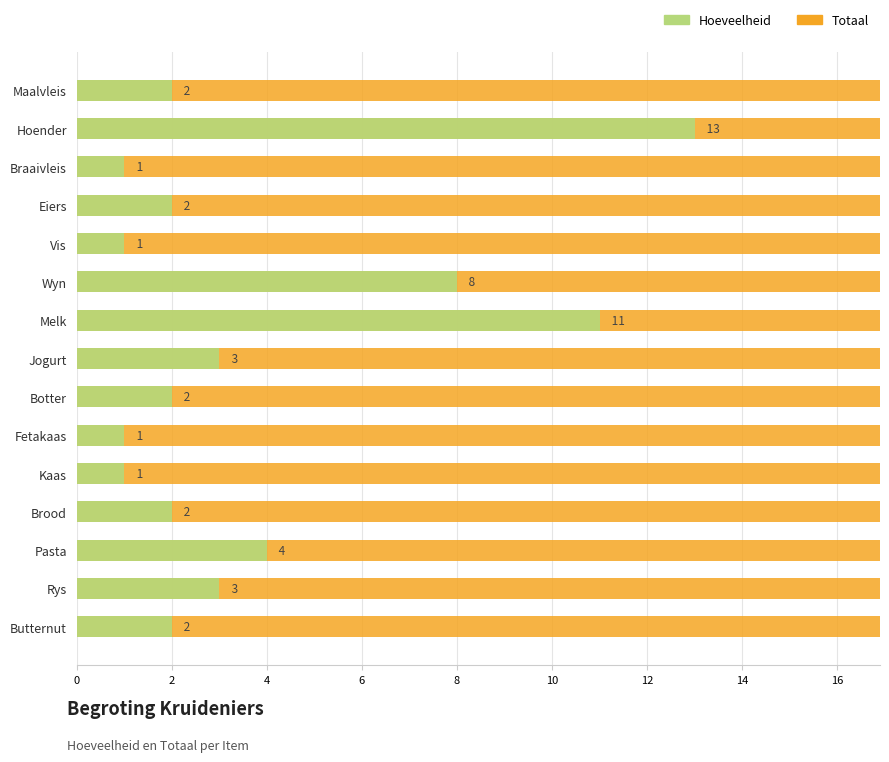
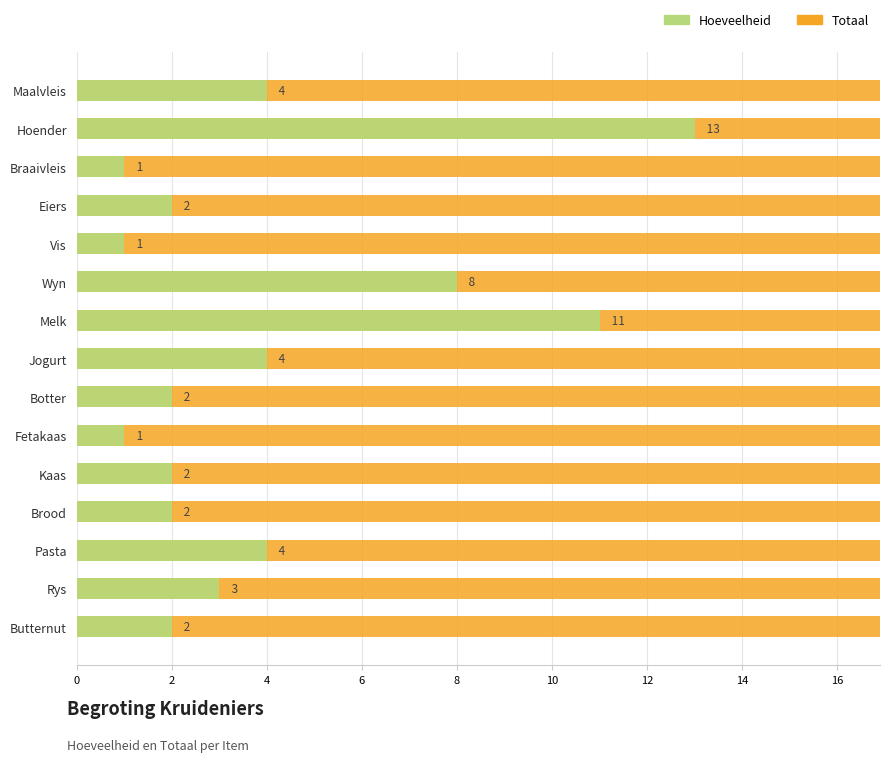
Hoeveelheid, Maalvleis: 2 -> 4
Hoeveelheid, Jogurt: 3 -> 4
Hoeveelheid, Kaas: 1 -> 2
